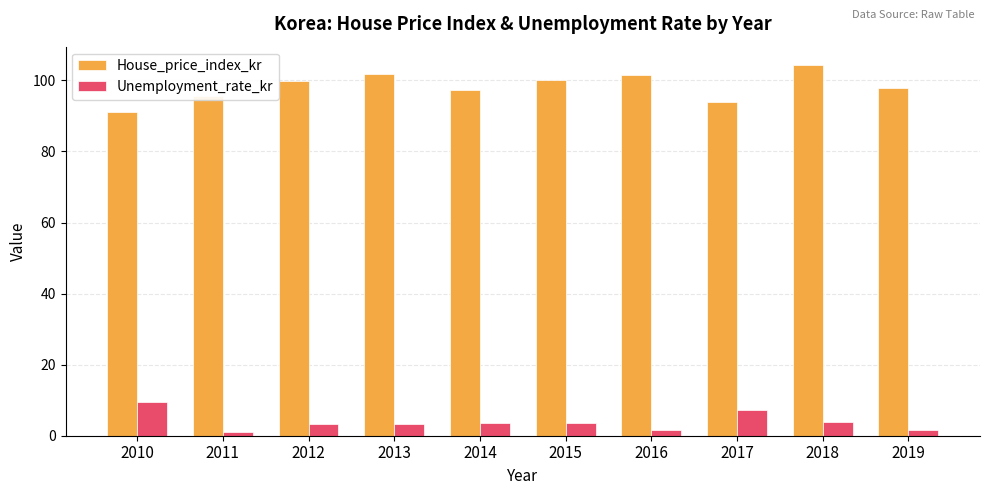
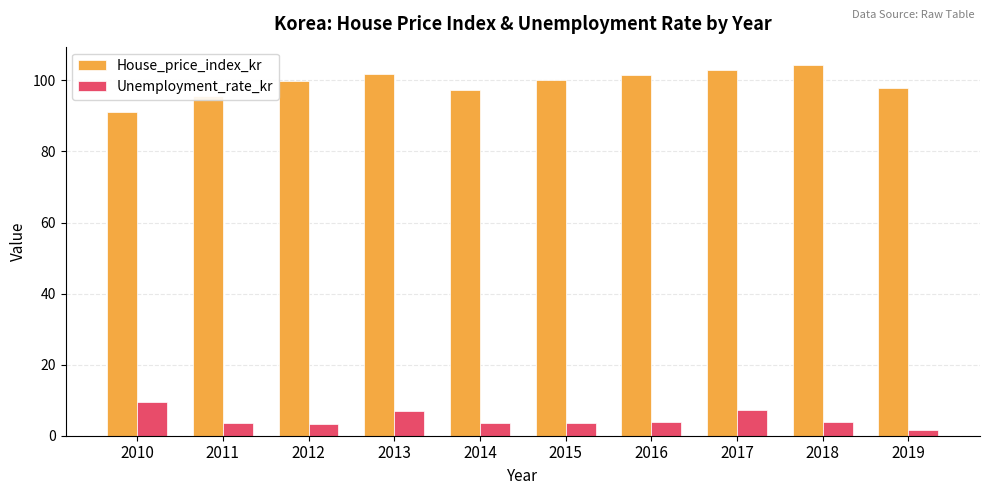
Unemployment_rate_kr, 2011: 1 -> 3
Unemployment_rate_kr, 2013: 3 -> 7
Unemployment_rate_kr, 2016: 2 -> 4
House_price_index_kr, 2017: 94 -> 103
